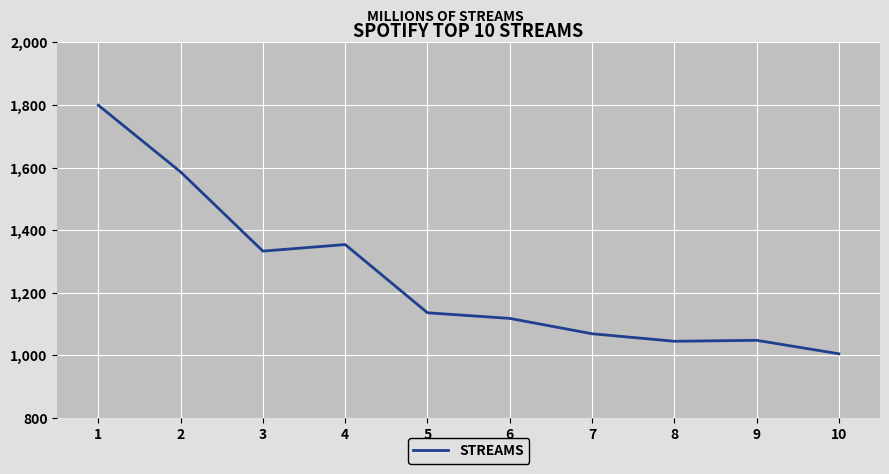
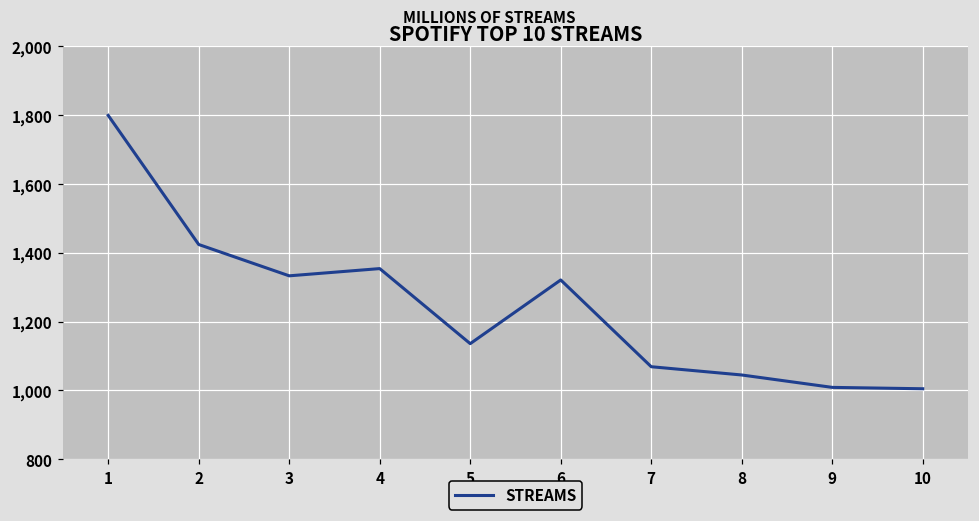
2: 1,590 -> 1,420
6: 1,120 -> 1,320
9: 1,050 -> 1,010
